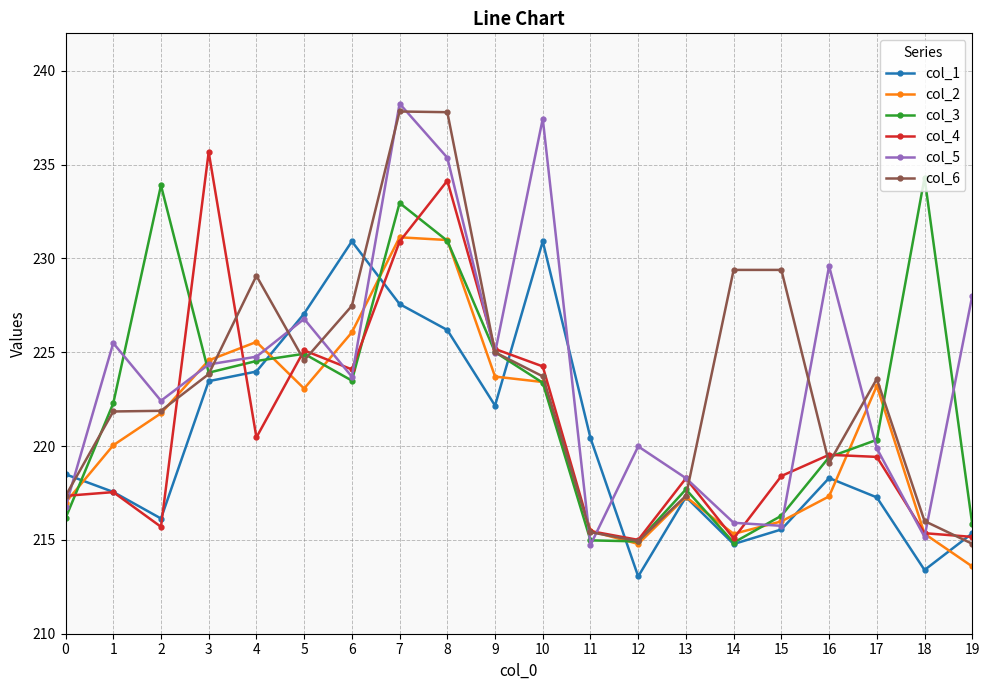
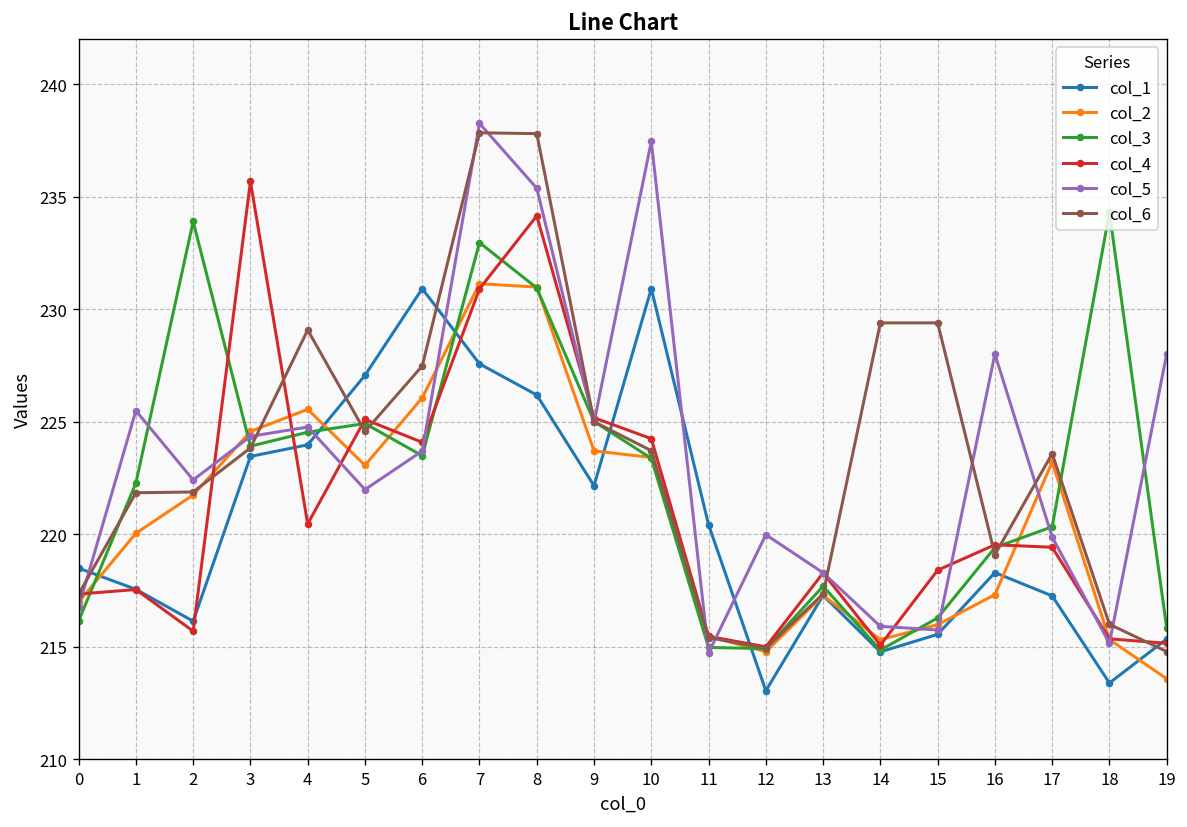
col_5, 5: 226.8 -> 222.0
col_5, 16: 229.6 -> 228.0
